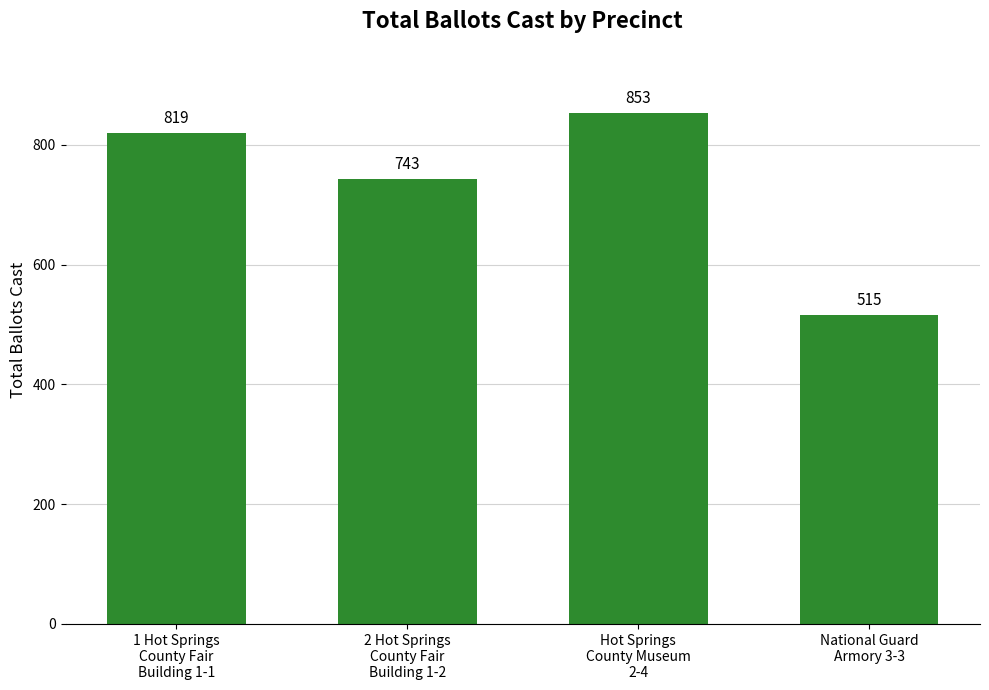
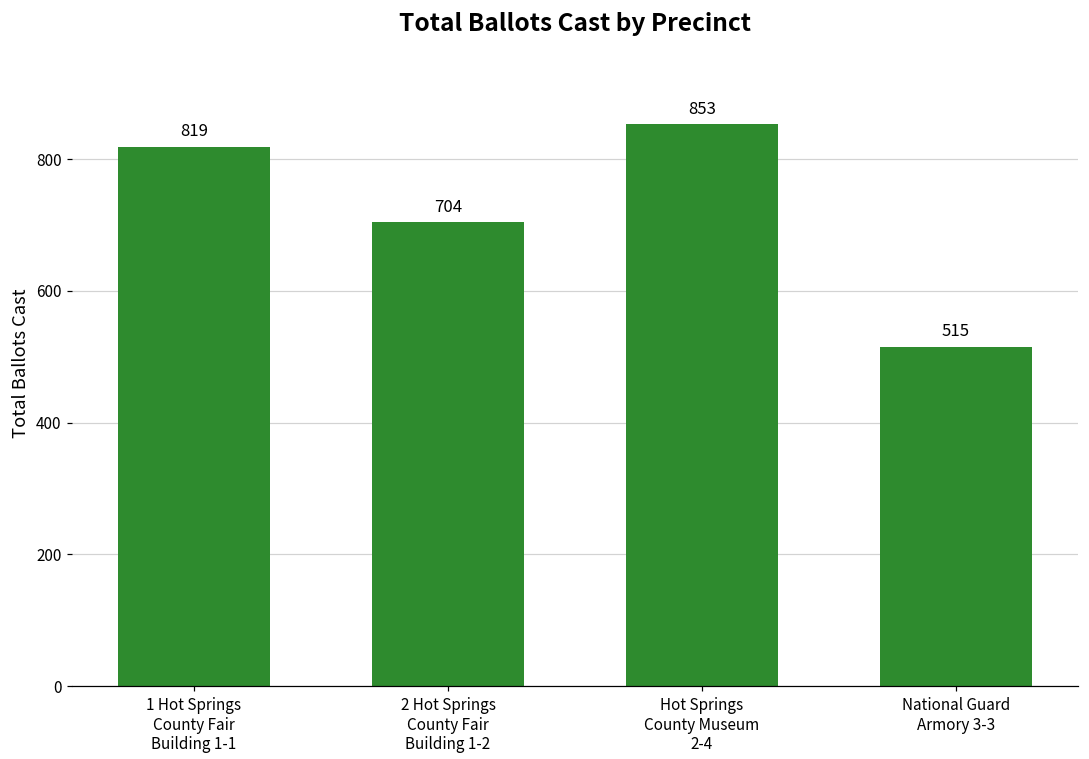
2 Hot Springs County Fair Building 1-2: 743 -> 704
